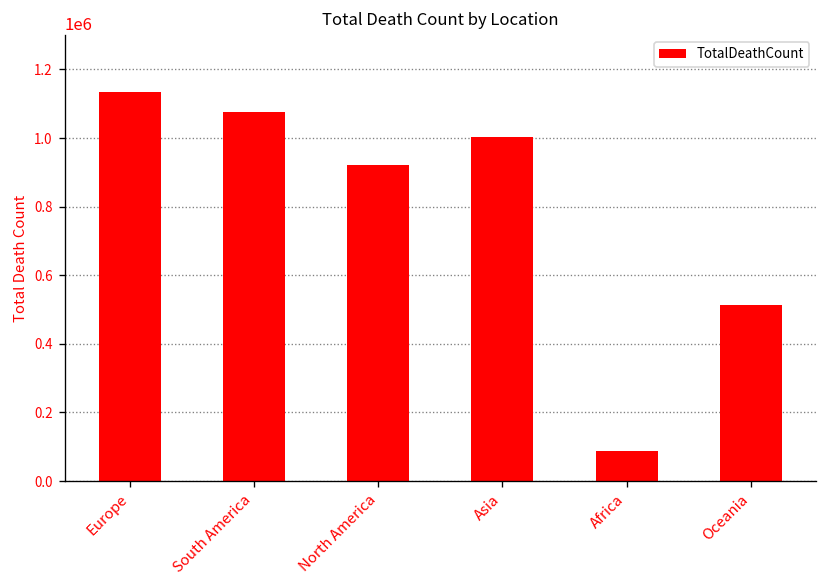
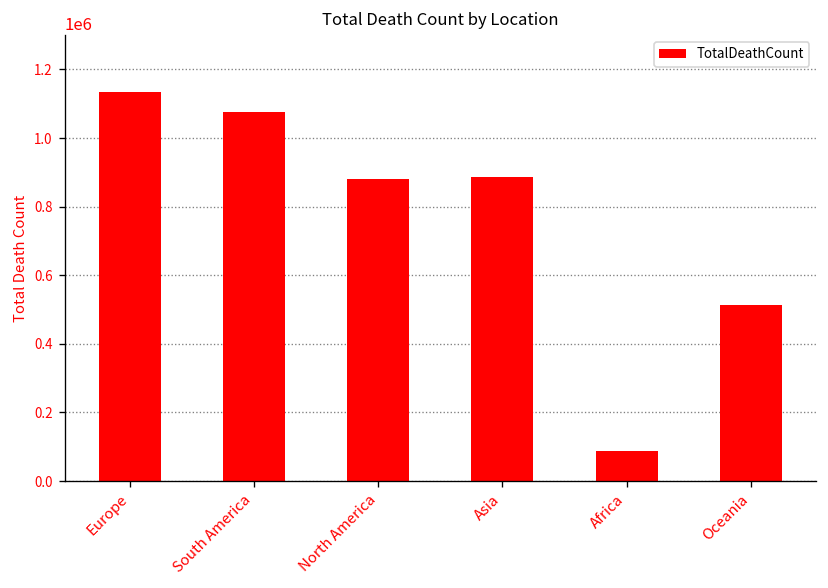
North America: 920000 -> 880000
Asia: 1000000 -> 890000
